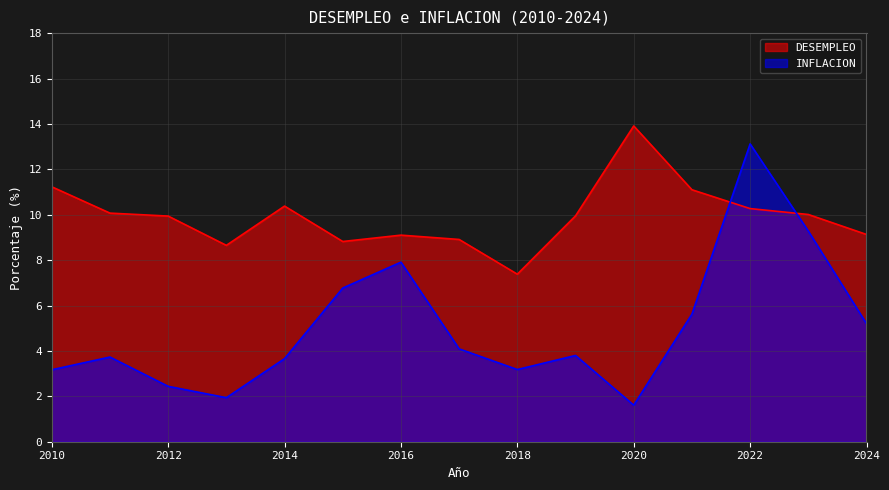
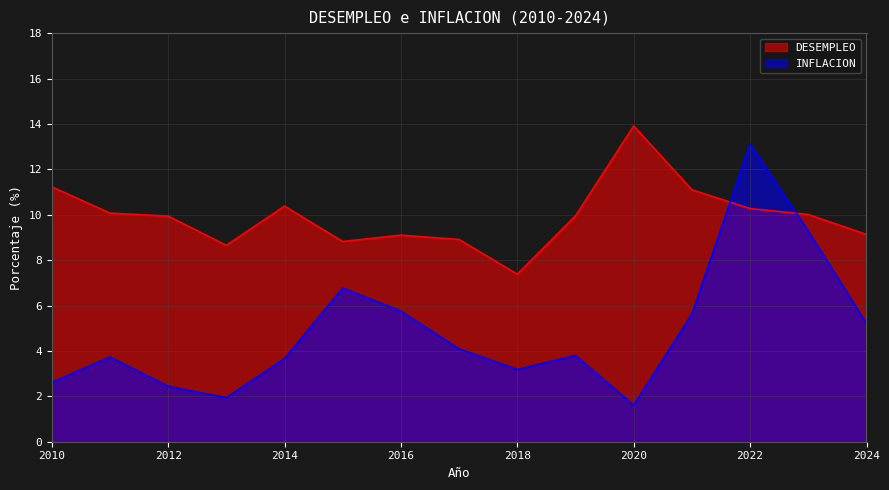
INFLACION, 2010: 3.2 -> 2.6
INFLACION, 2016: 7.9 -> 5.8
